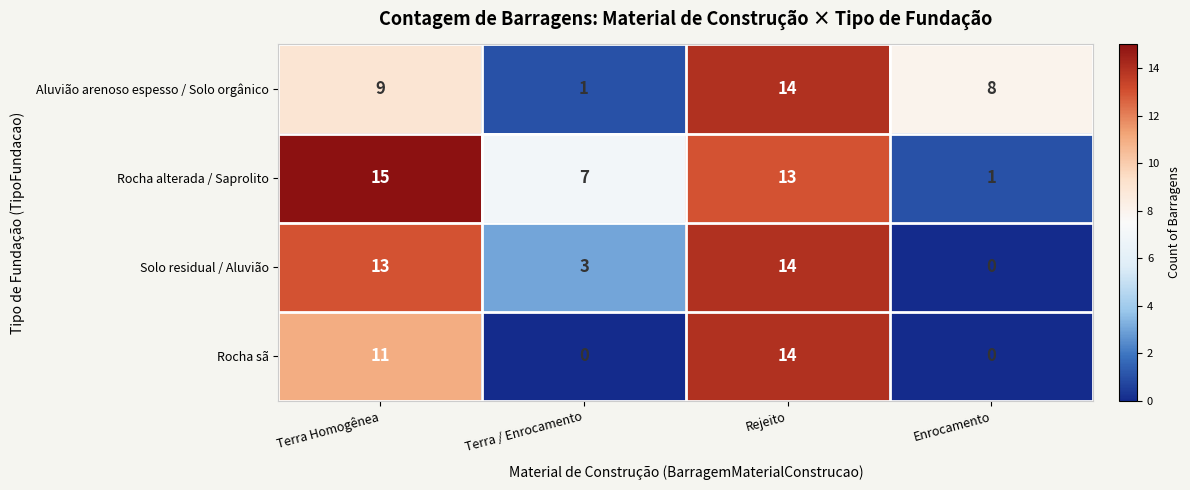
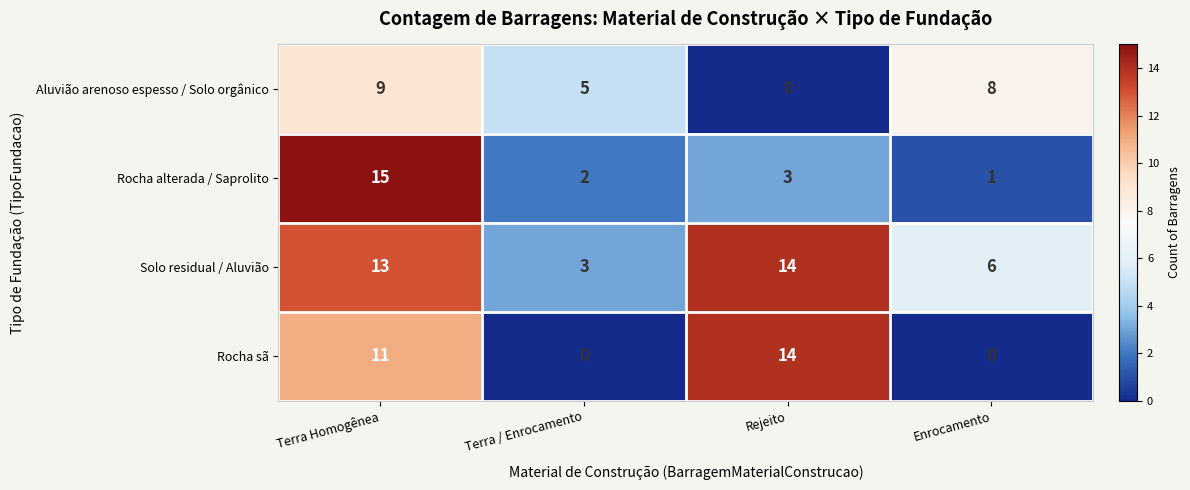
Aluvião arenoso espesso / Solo orgânico, Terra / Enrocamento: 1 -> 5
Aluvião arenoso espesso / Solo orgânico, Rejeito: 14 -> 0
Rocha alterada / Saprolito, Terra / Enrocamento: 7 -> 2
Rocha alterada / Saprolito, Rejeito: 13 -> 3
Solo residual / Aluvião, Enrocamento: 0 -> 6
